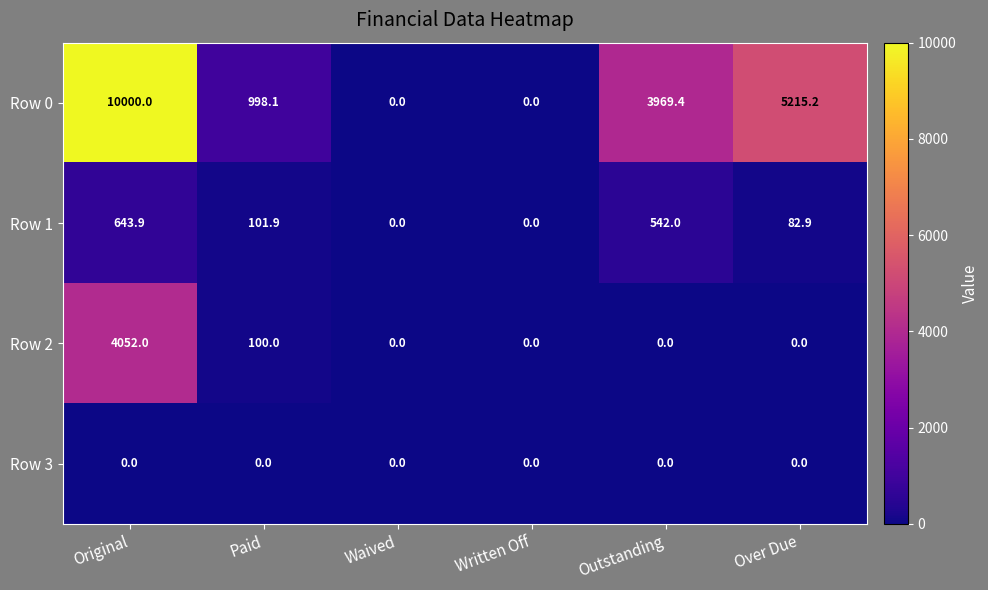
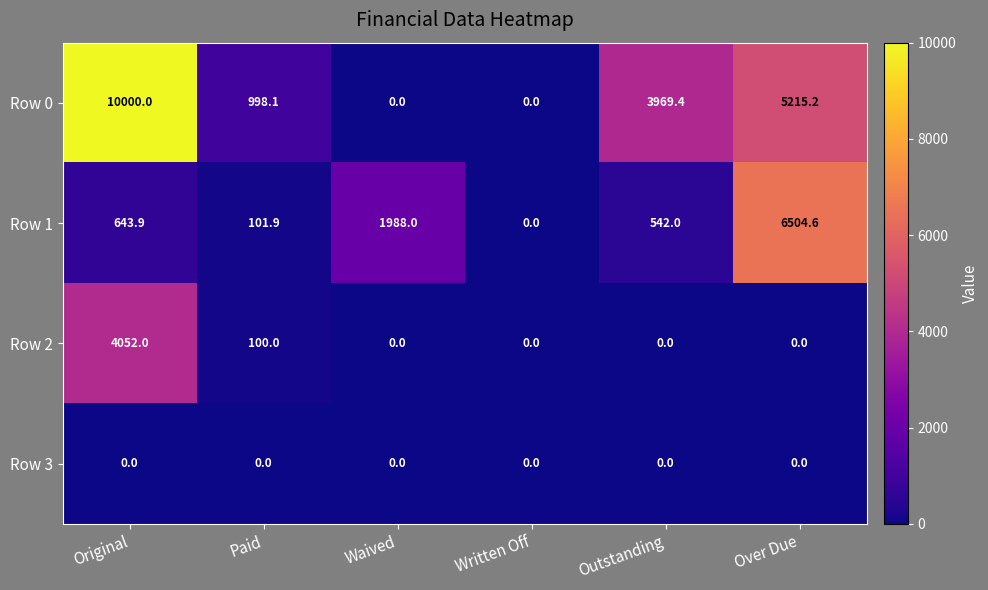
Row 1, Waived: 0.0 -> 1988.0
Row 1, Over Due: 82.9 -> 6504.6
